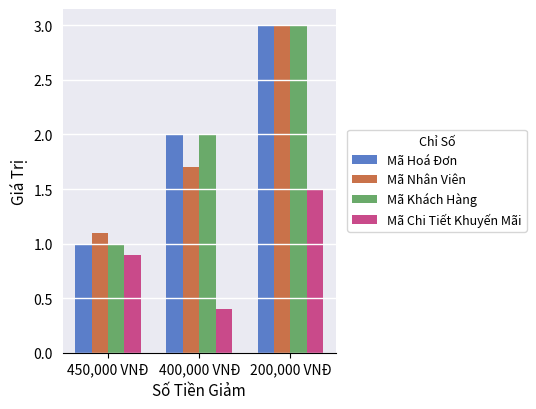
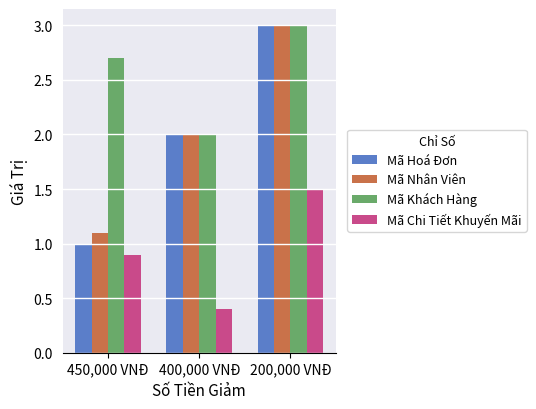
Mã Khách Hàng, 450,000 VNĐ: 1.0 -> 2.7
Mã Nhân Viên, 400,000 VNĐ: 1.7 -> 2.0
